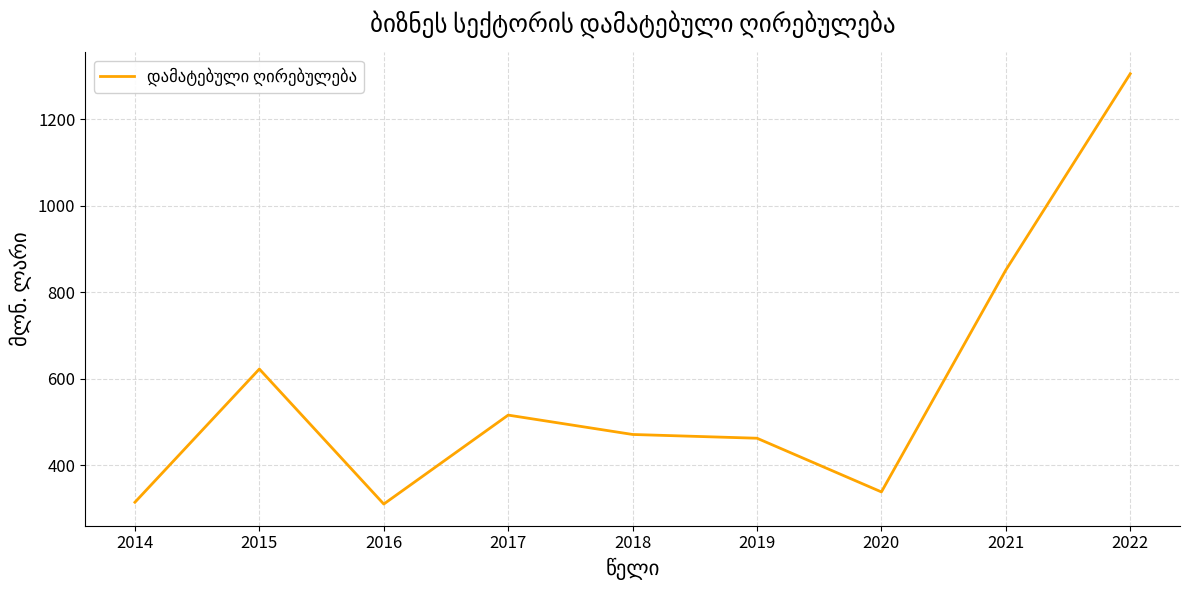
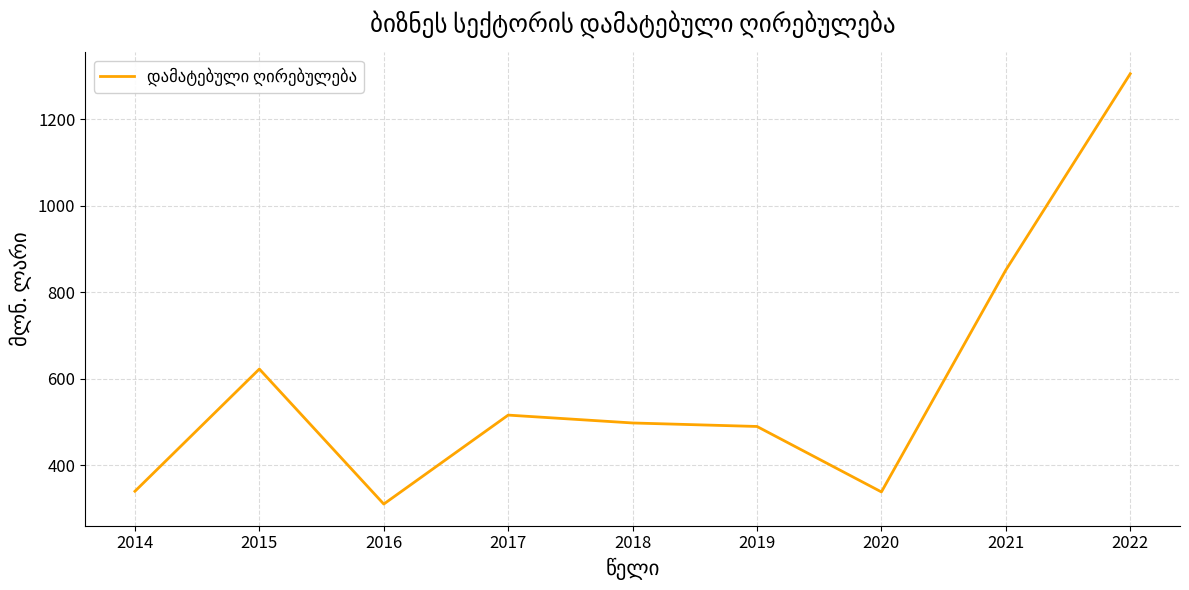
2014: 310 -> 340
2018: 470 -> 500
2019: 460 -> 490
